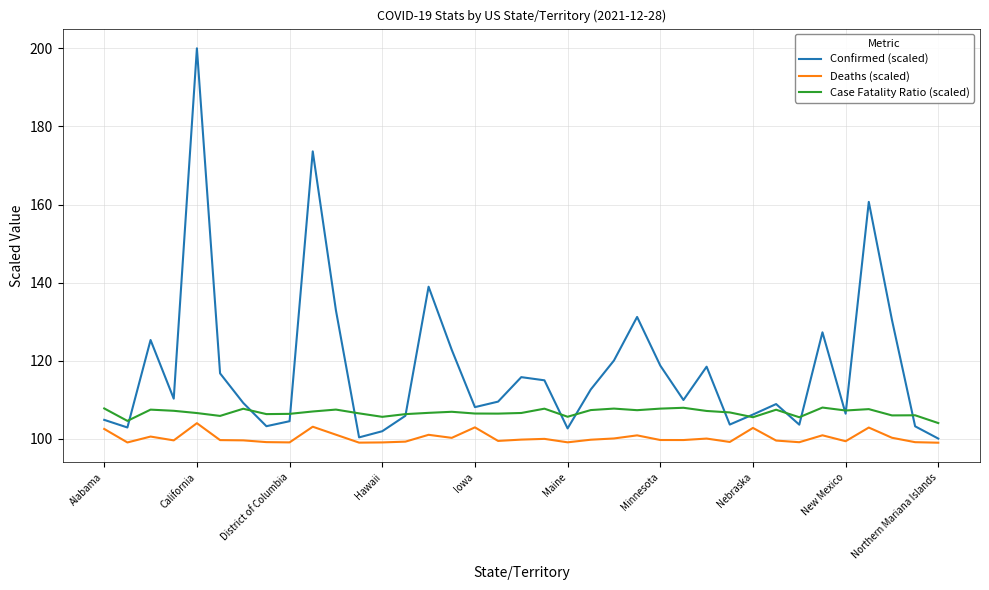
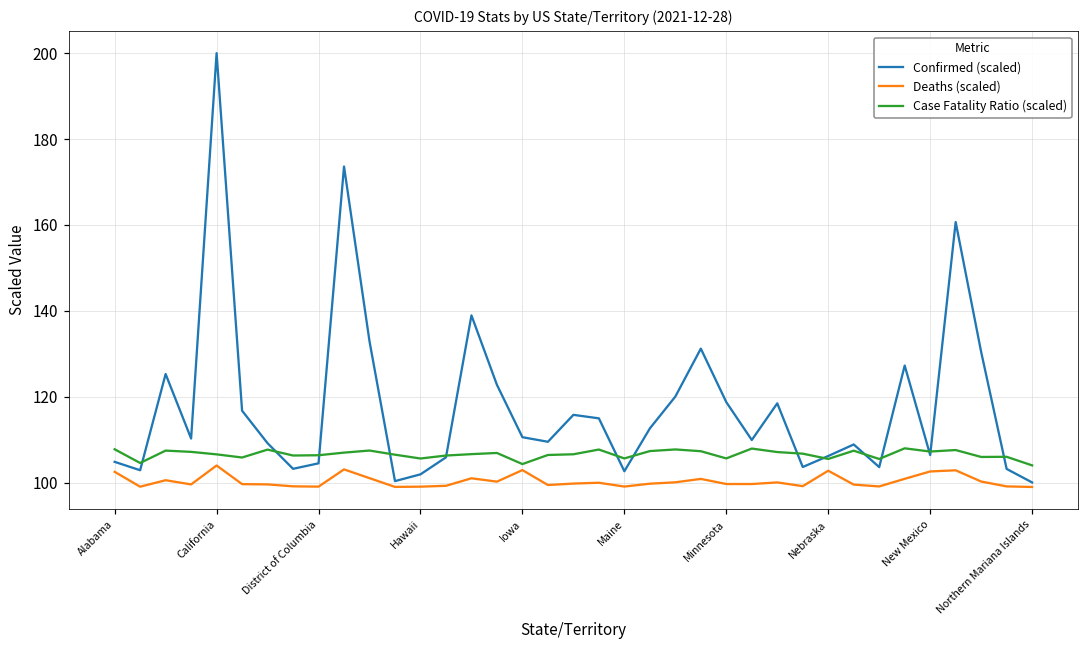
Confirmed (scaled), Iowa: 108 -> 111
Case Fatality Ratio (scaled), Iowa: 106 -> 104
Case Fatality Ratio (scaled), Minnesota: 108 -> 106
Deaths (scaled), New Mexico: 99 -> 103
